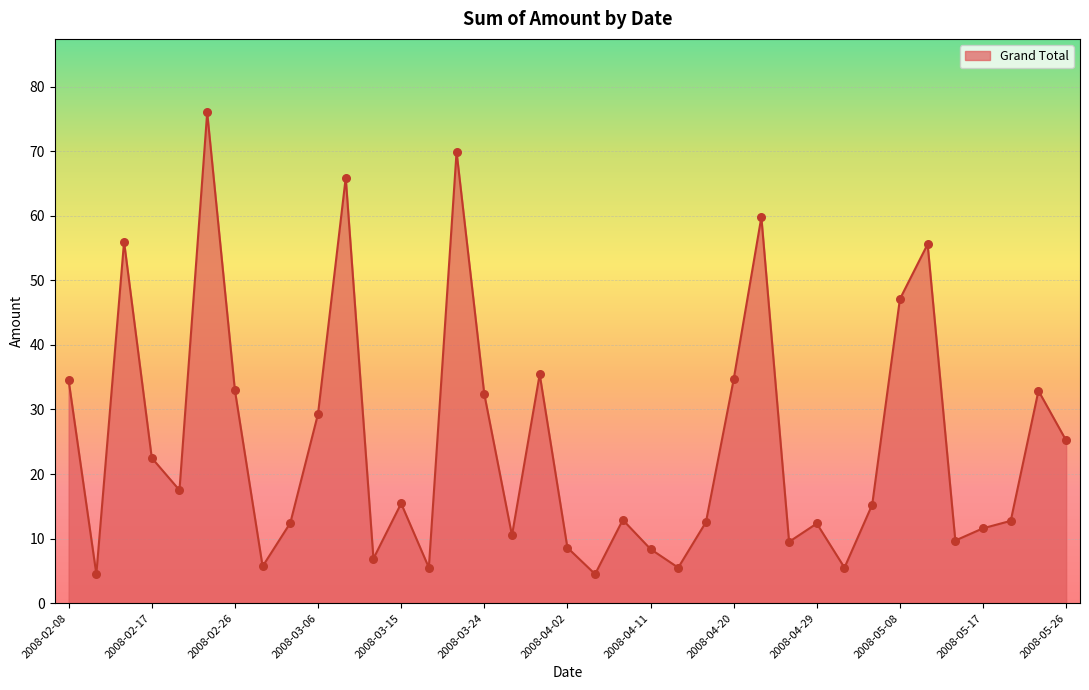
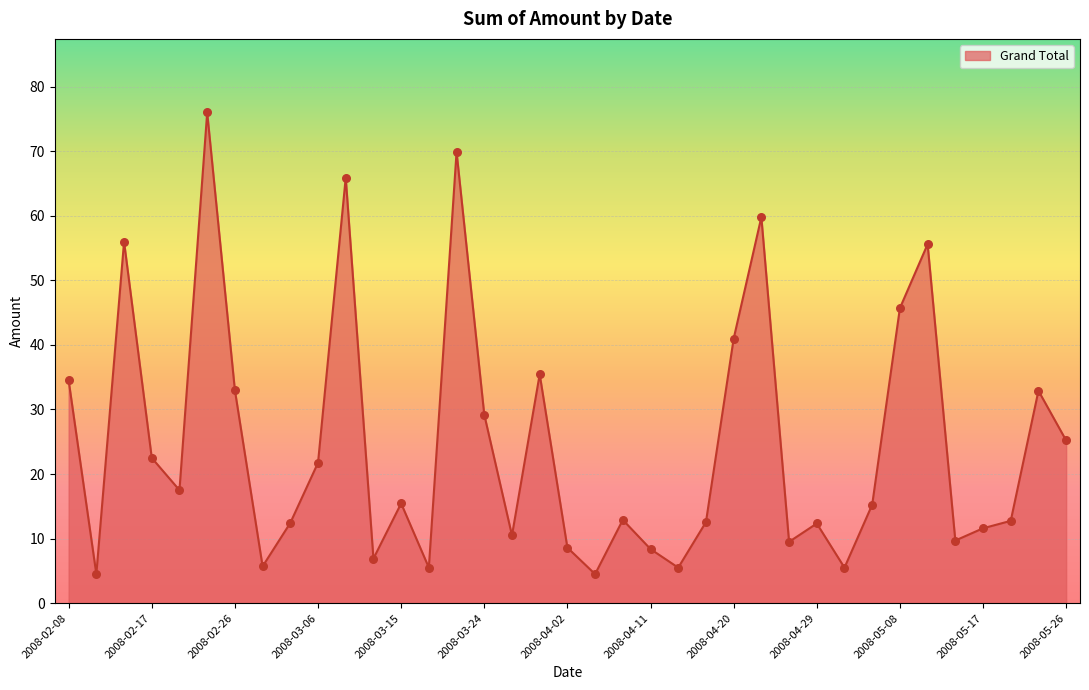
2008-03-06: 29 -> 22
2008-03-24: 32 -> 29
2008-04-20: 35 -> 41
2008-05-08: 47 -> 46
